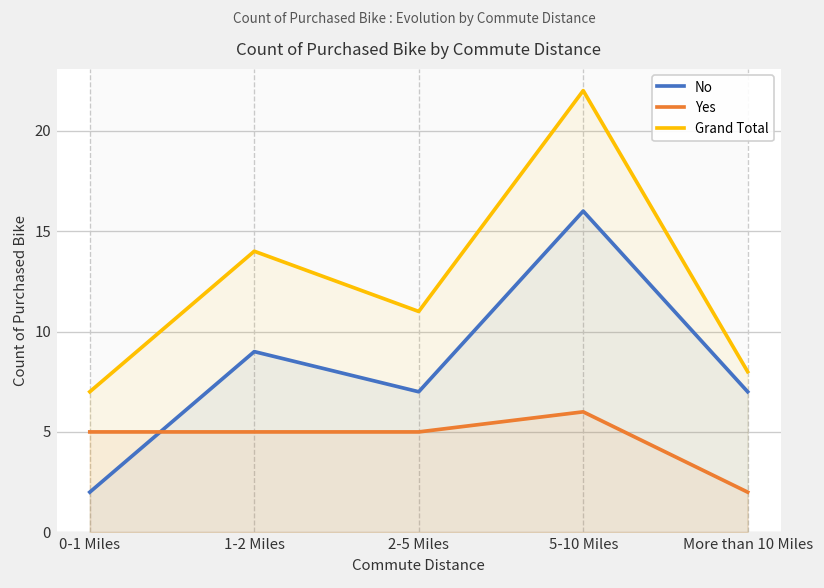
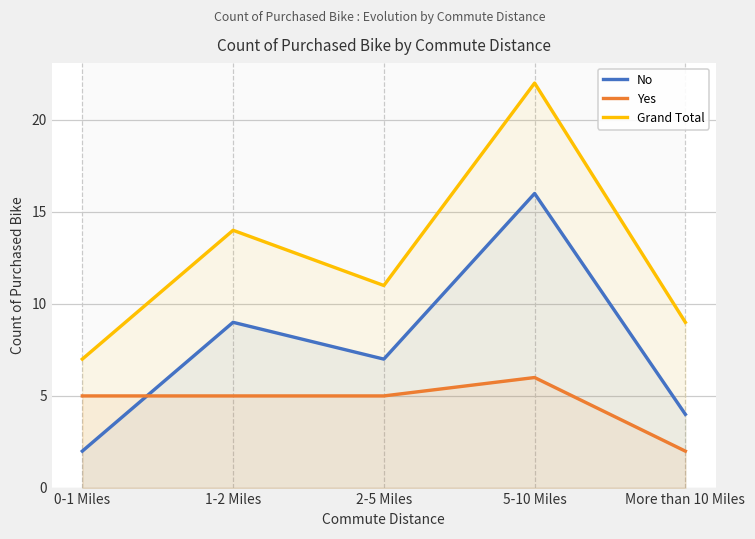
No, More than 10 Miles: 7 -> 4
Grand Total, More than 10 Miles: 8 -> 9
